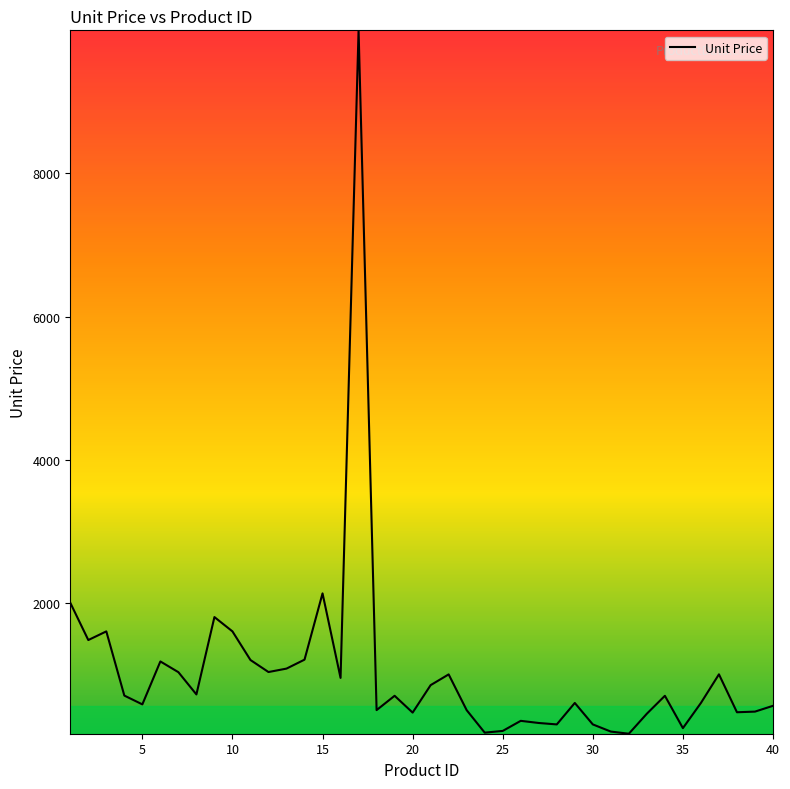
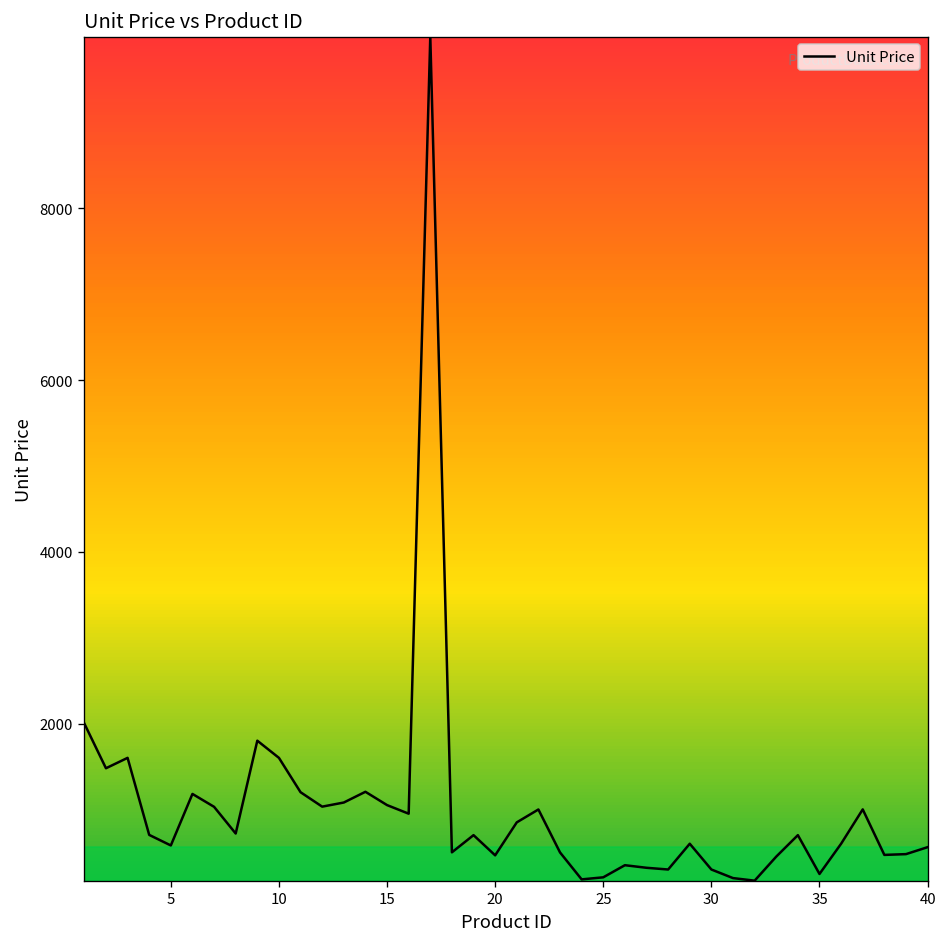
15: 2100 -> 1100
